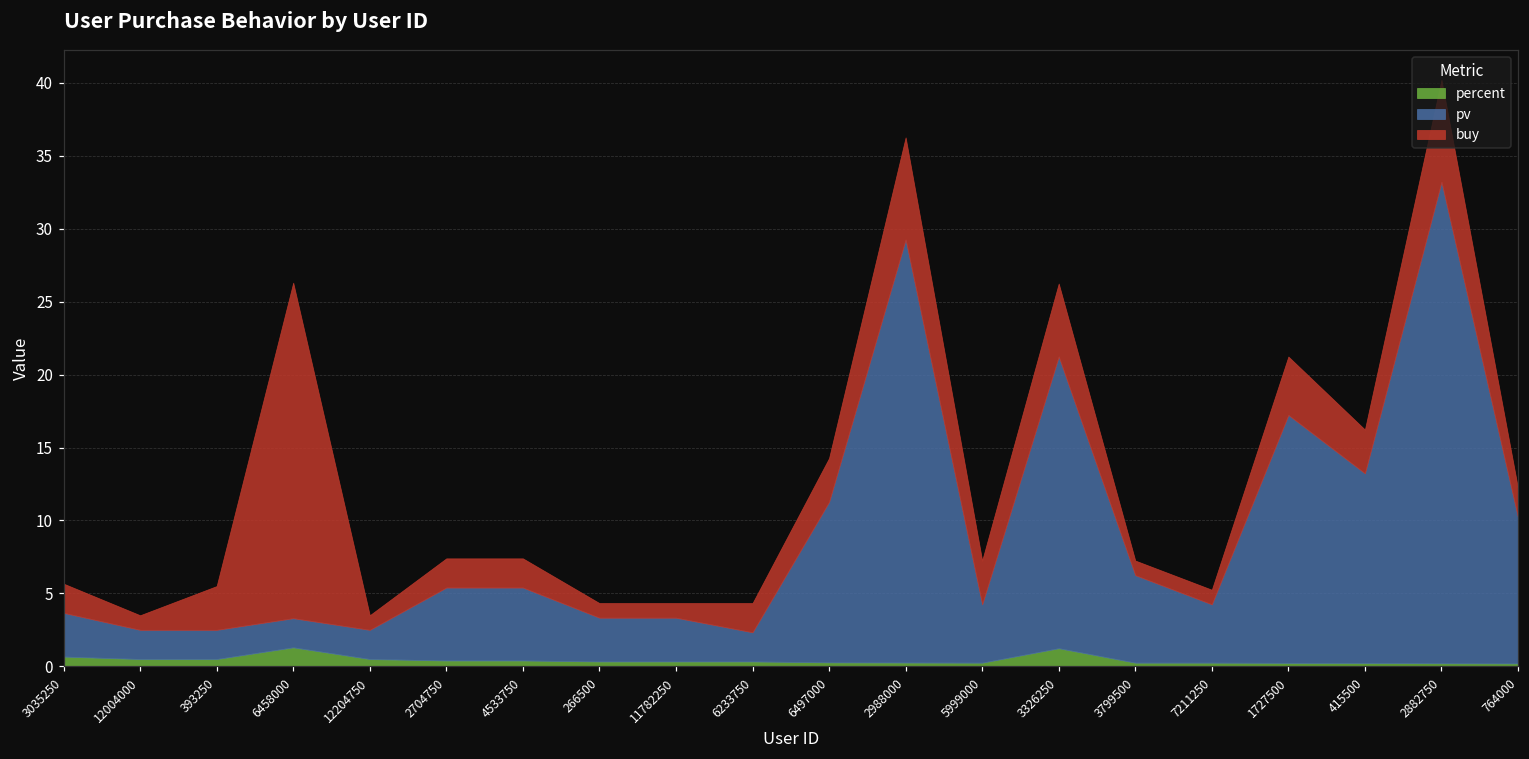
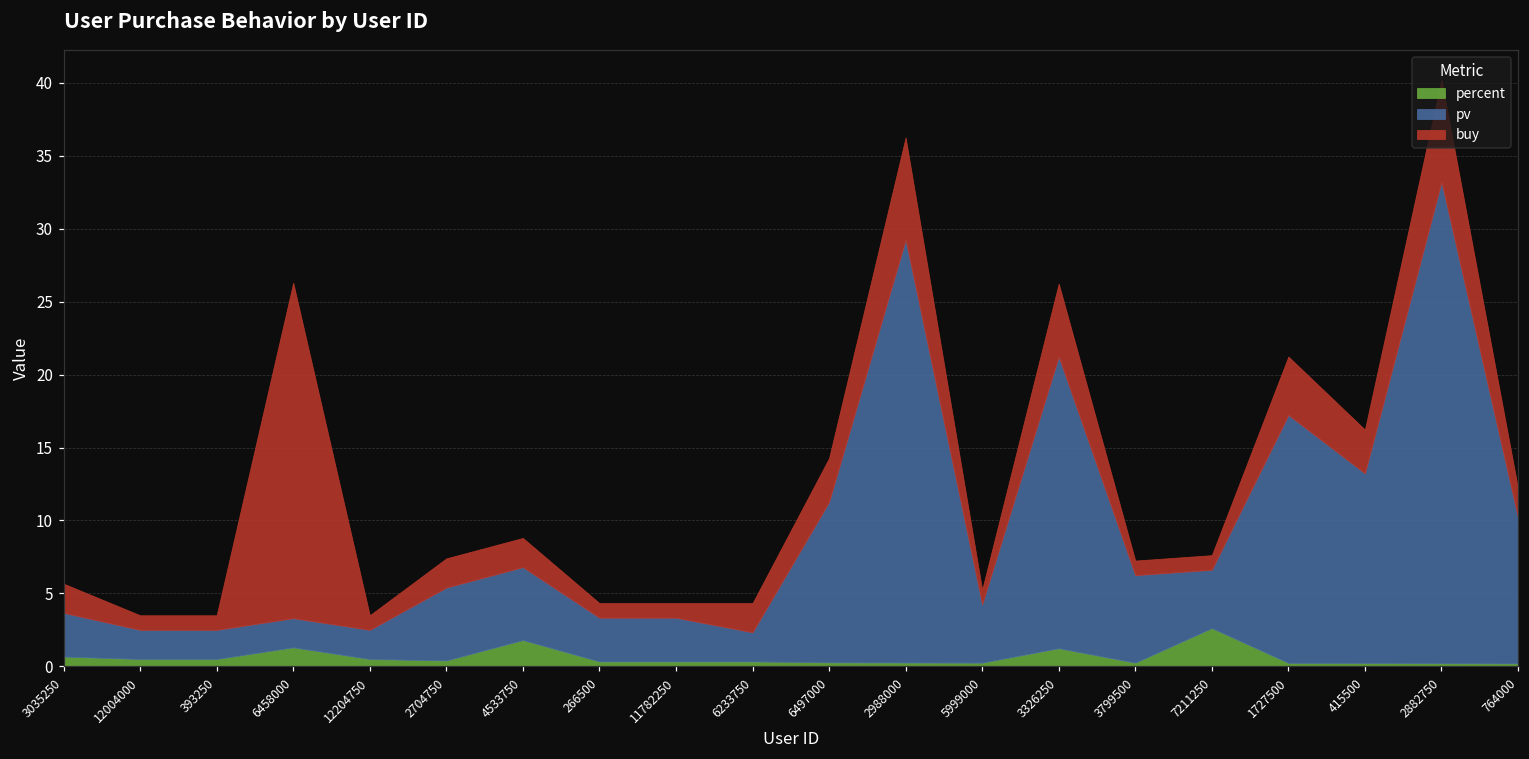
buy, 393250: 3 -> 1
percent, 4533750: 0.4 -> 1.8
buy, 5999000: 3 -> 1
percent, 7211250: 0.3 -> 2.6
